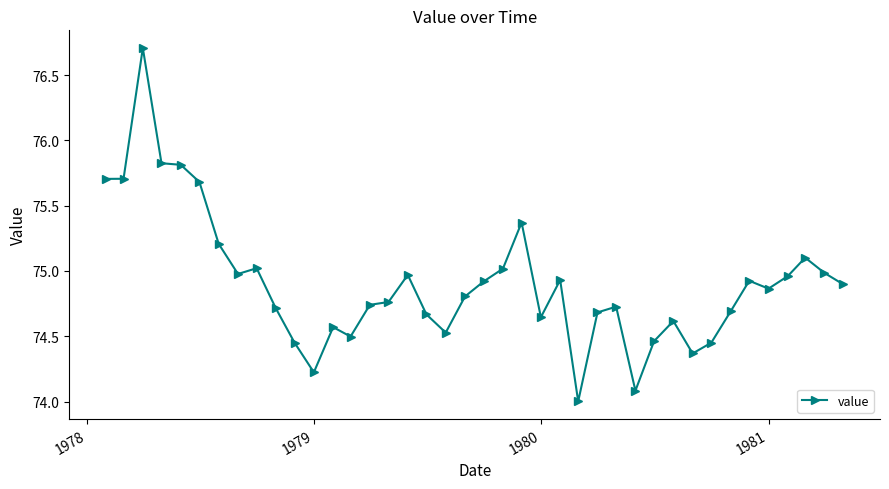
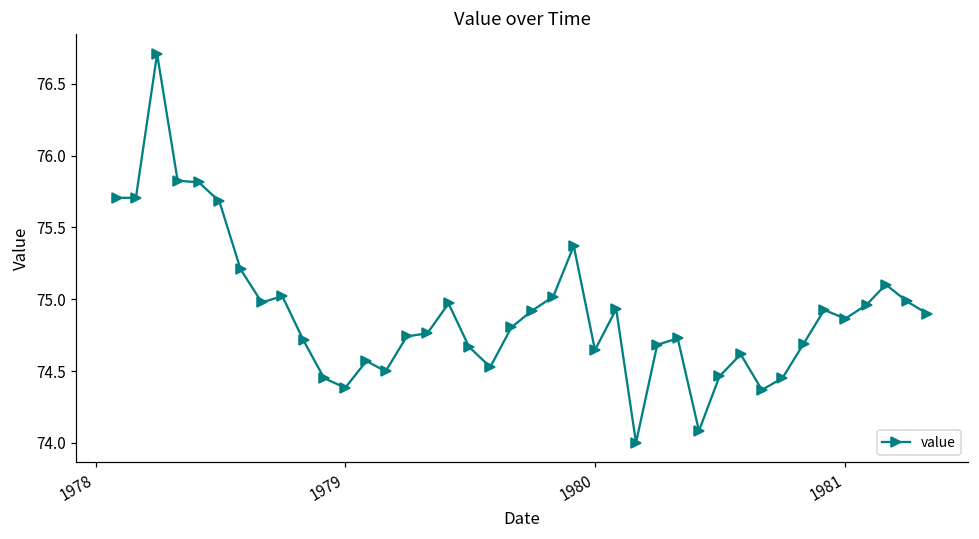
1979: 74.22 -> 74.38
